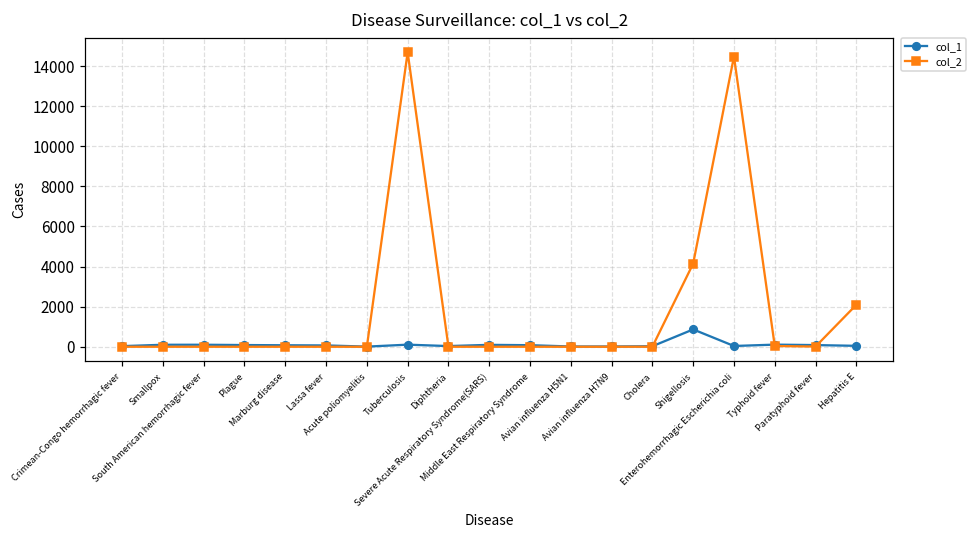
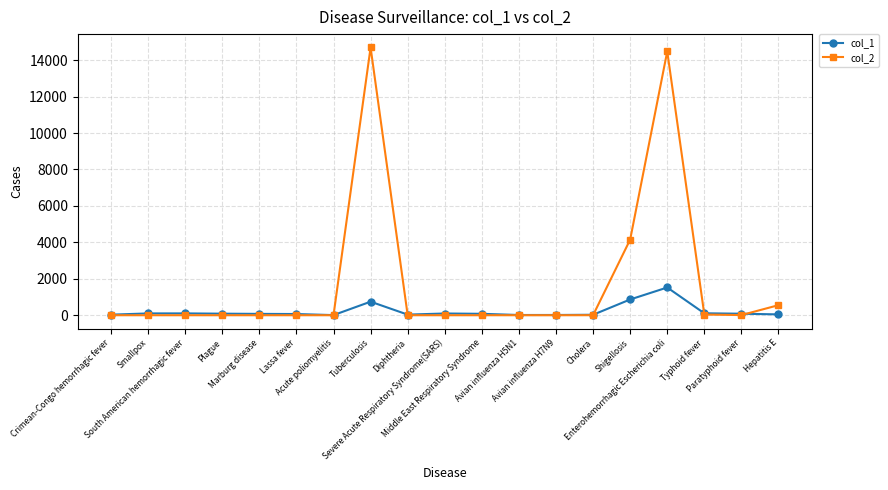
col_1, Tuberculosis: 100 -> 700
col_1, Enterohemorrhagic Escherichia coli: 0 -> 1500
col_2, Hepatitis E: 2100 -> 600
